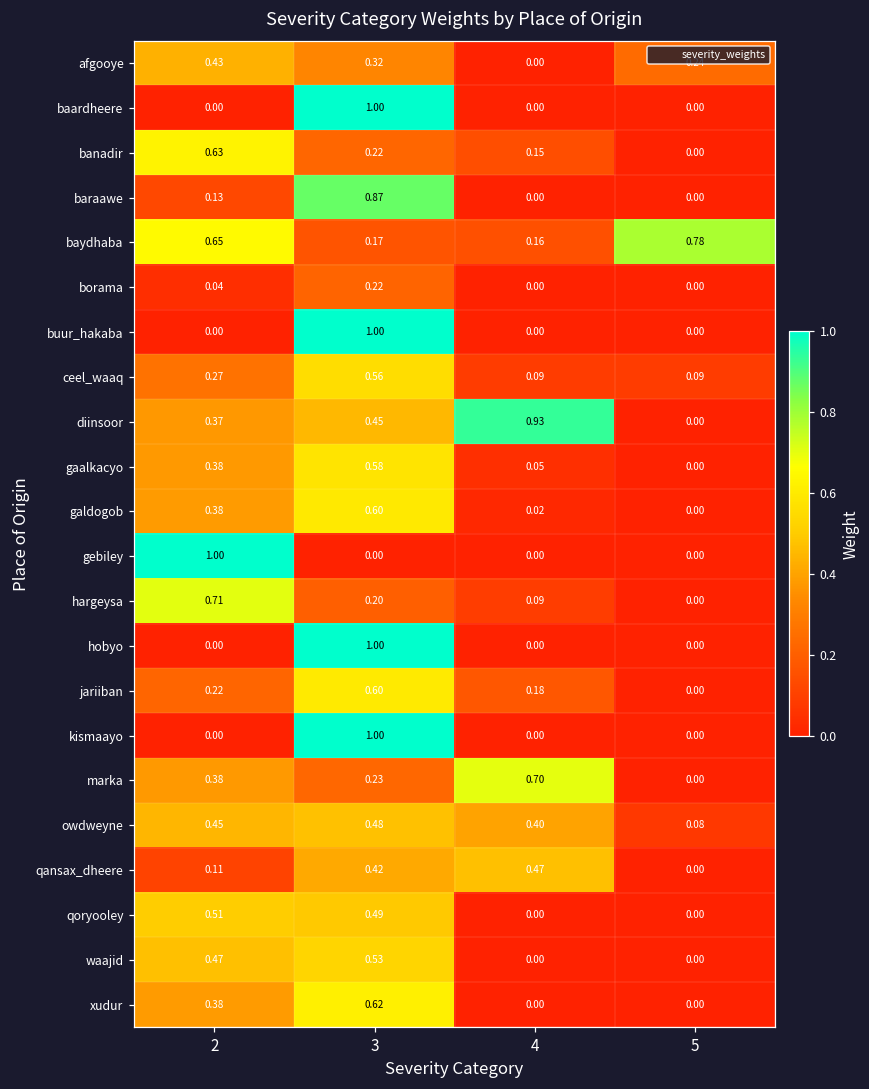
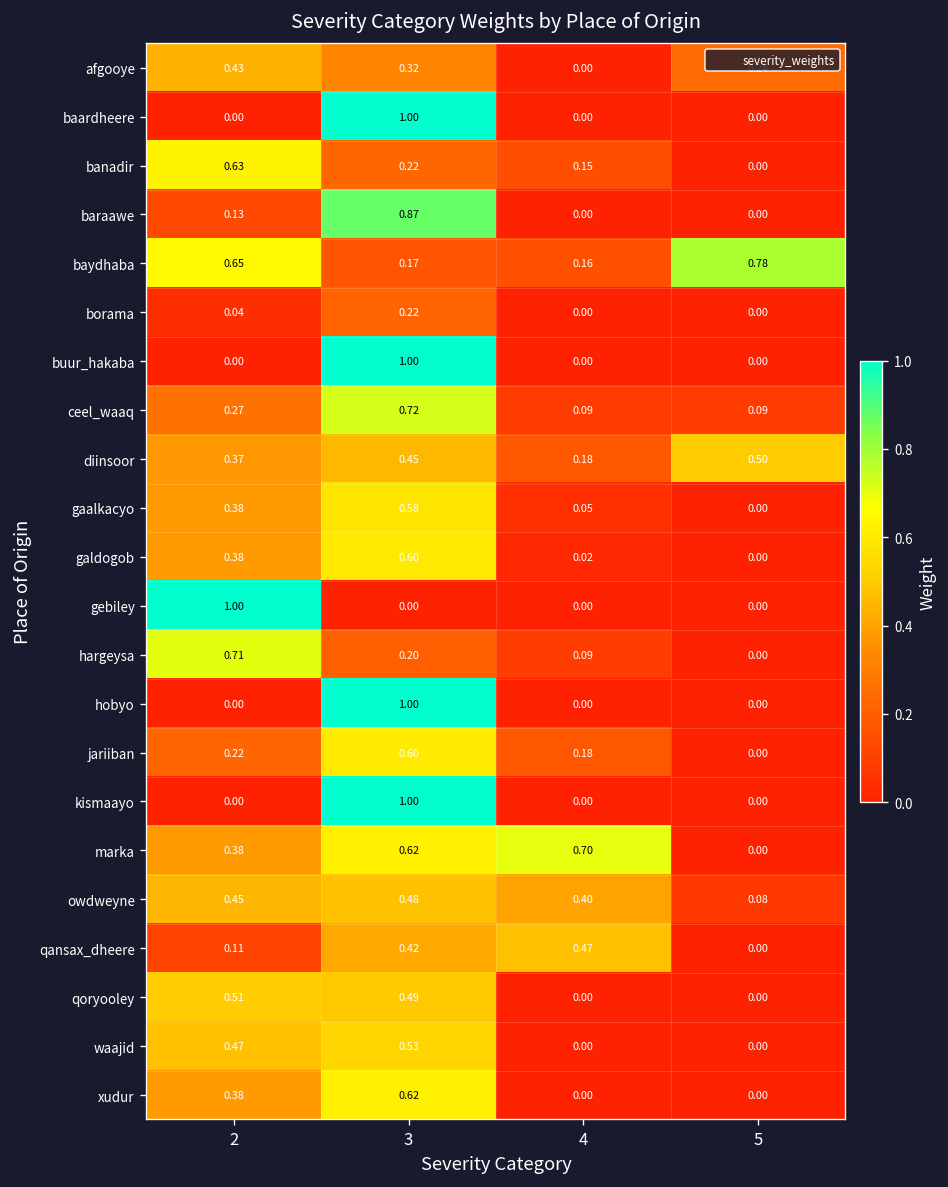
ceel_waaq, 3: 0.56 -> 0.72
diinsoor, 4: 0.93 -> 0.18
diinsoor, 5: 0.00 -> 0.50
marka, 3: 0.23 -> 0.62
